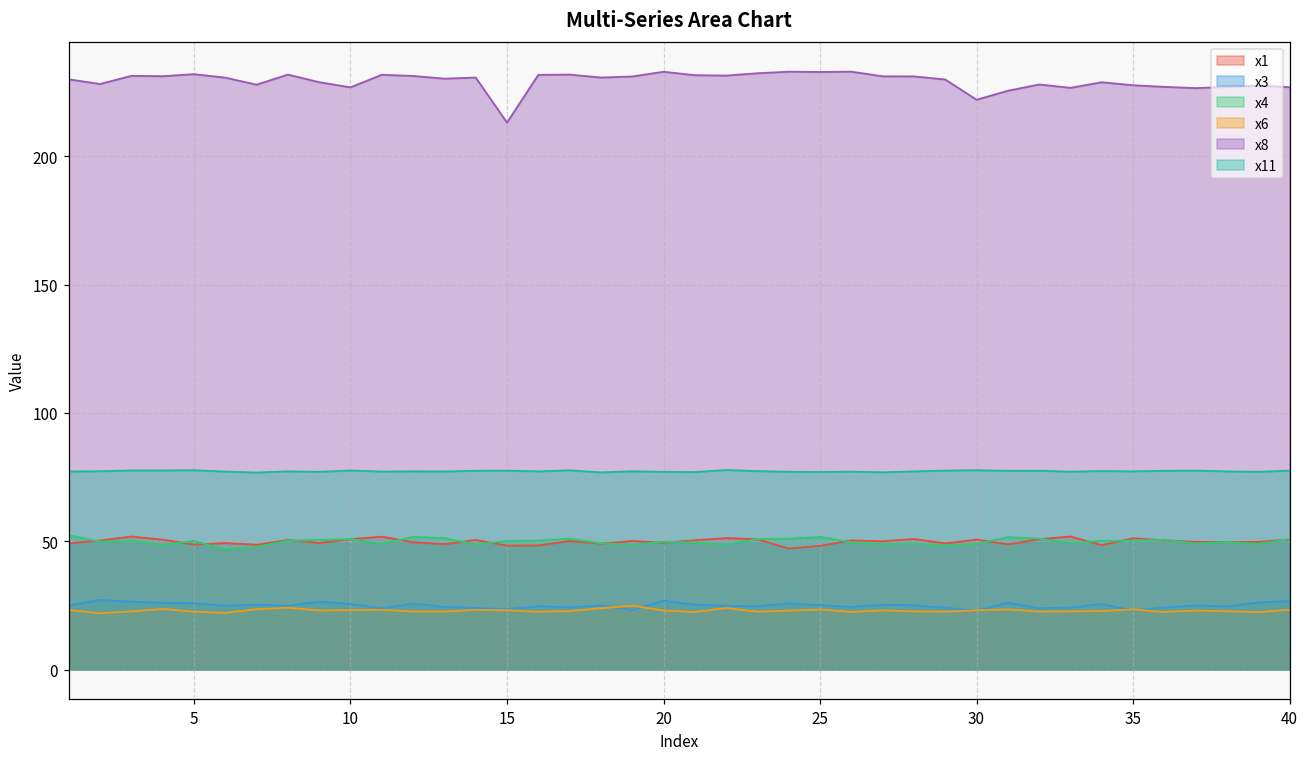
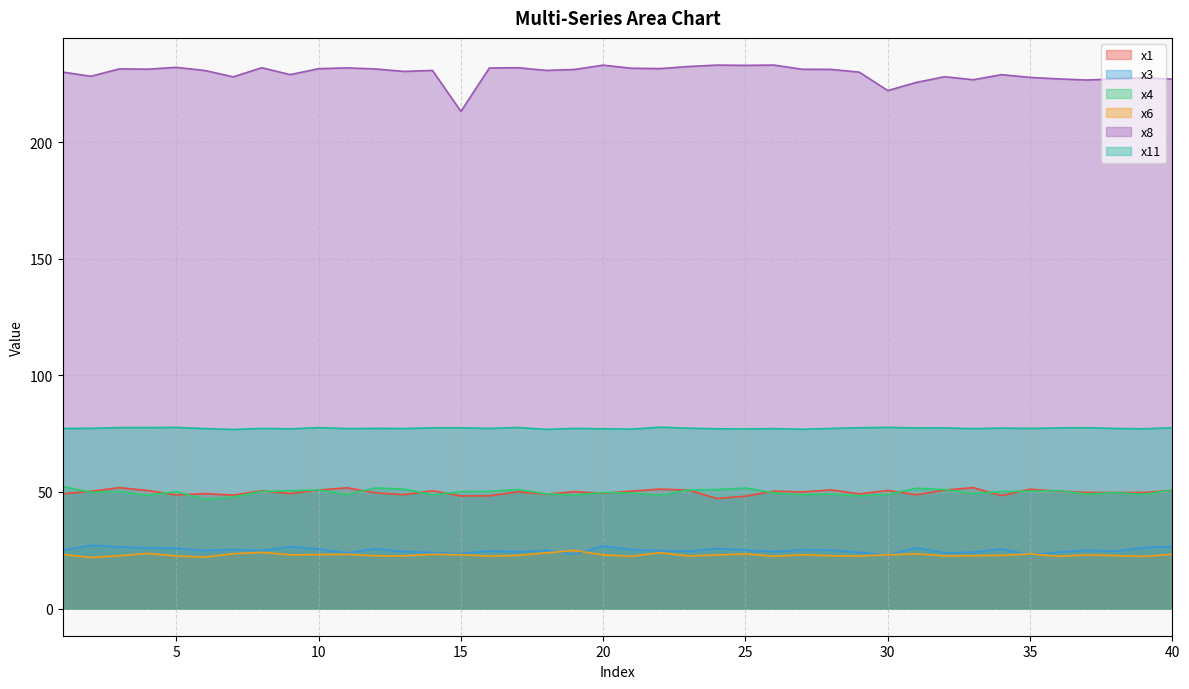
x8, 10: 227 -> 231
